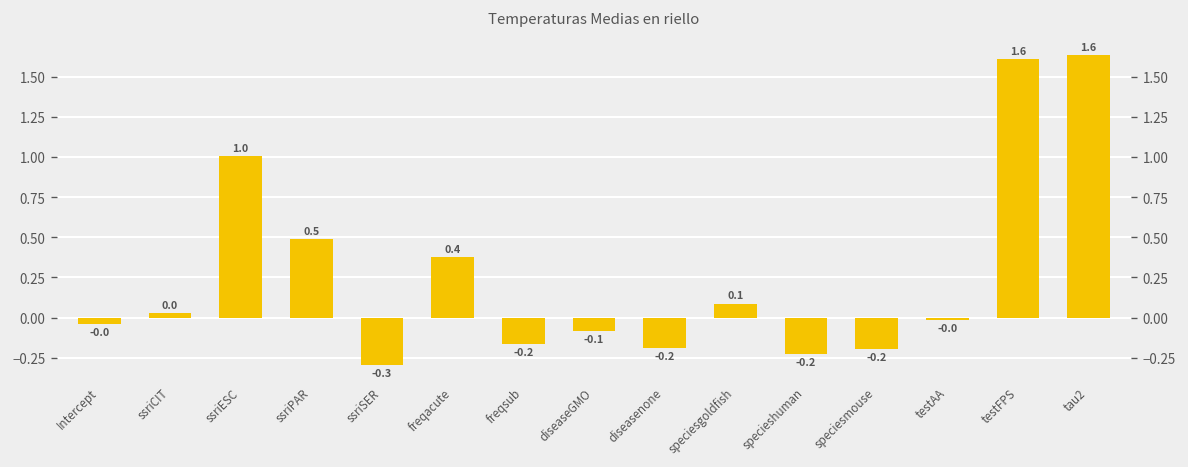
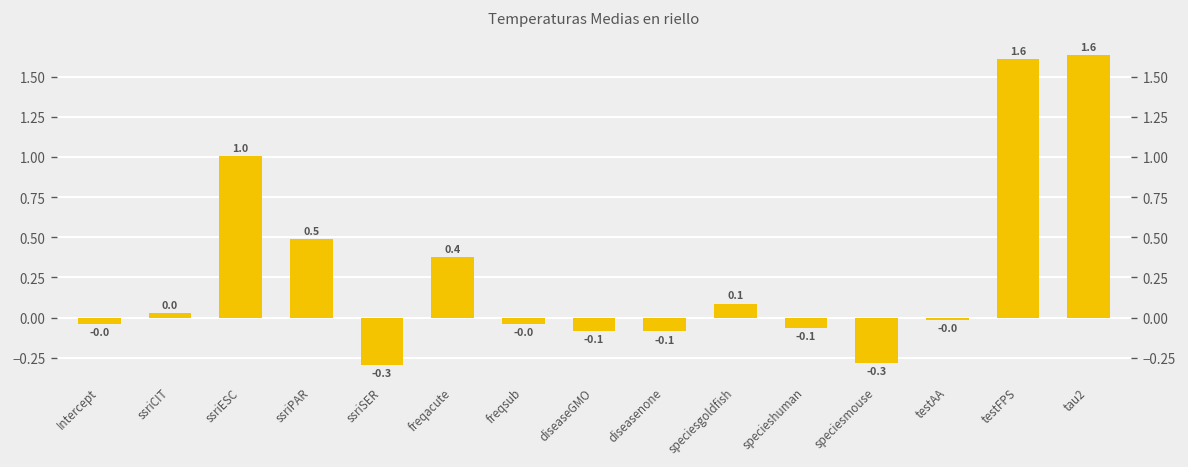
freqsub: -0.2 -> -0.0
diseasenone: -0.2 -> -0.1
specieshuman: -0.2 -> -0.1
speciesmouse: -0.2 -> -0.3
